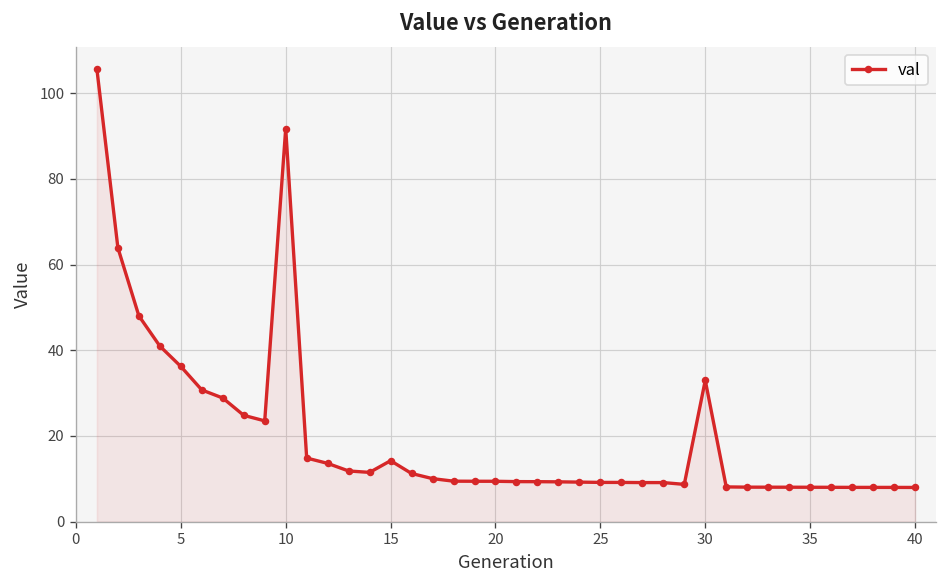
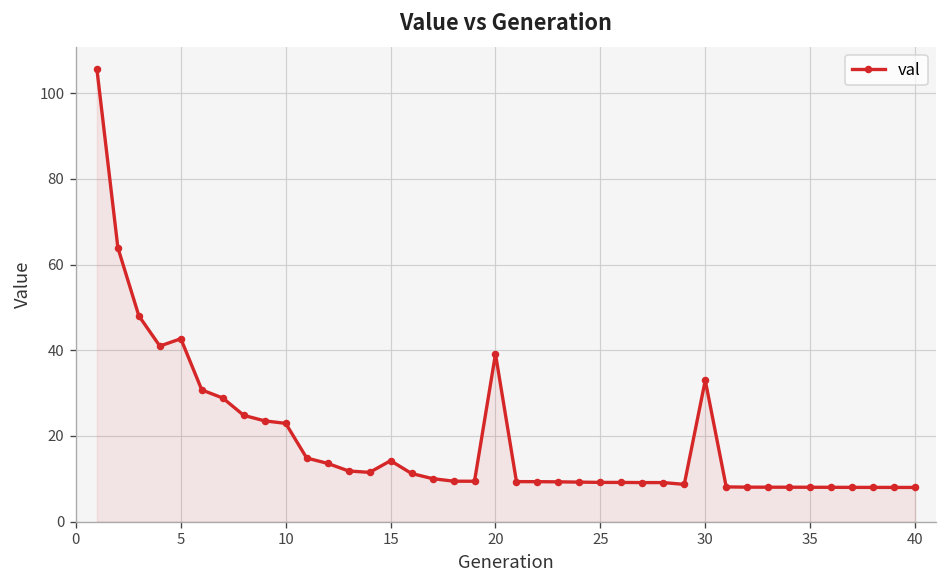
5: 36 -> 43
10: 92 -> 23
20: 9 -> 39
